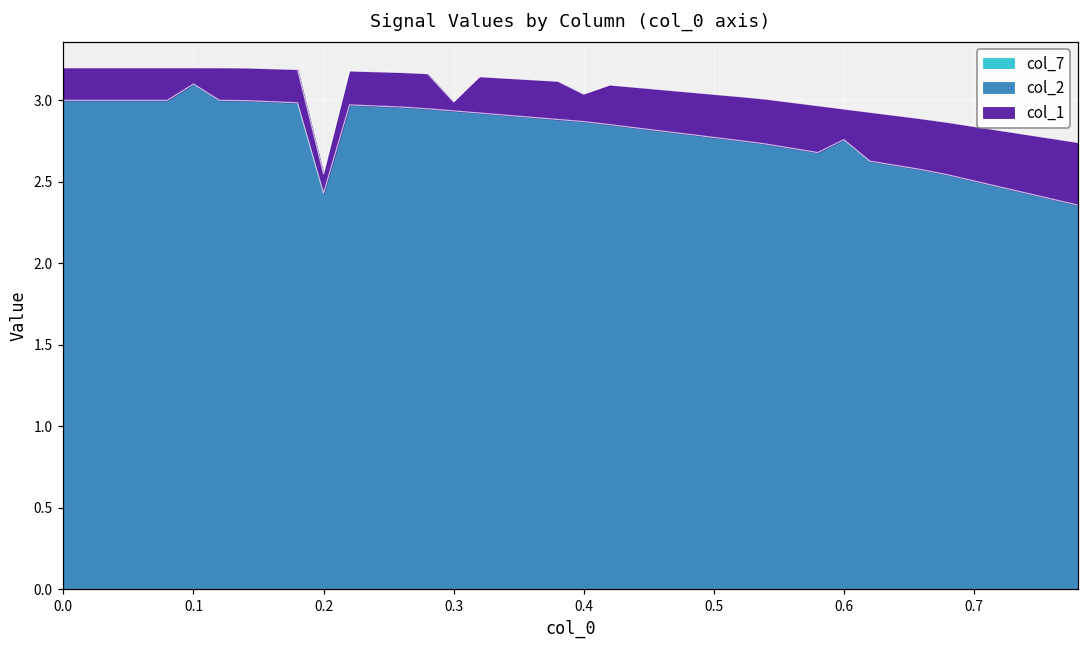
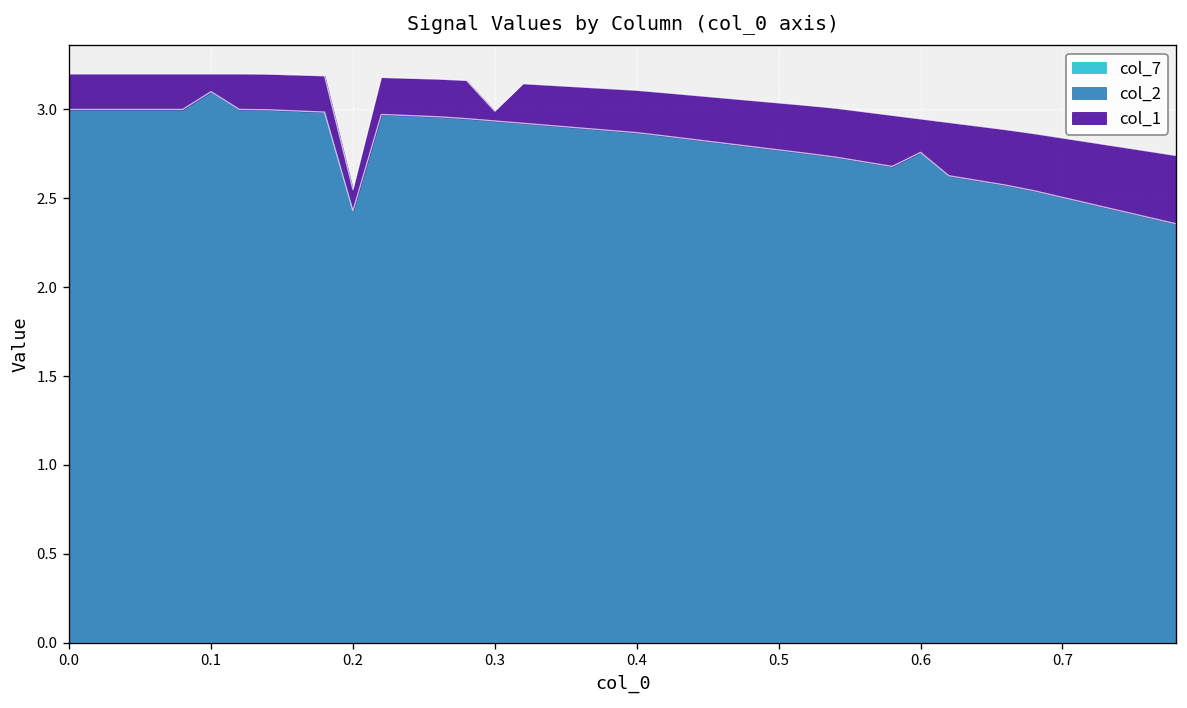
col_1, 0.4: 3.04 -> 3.11
